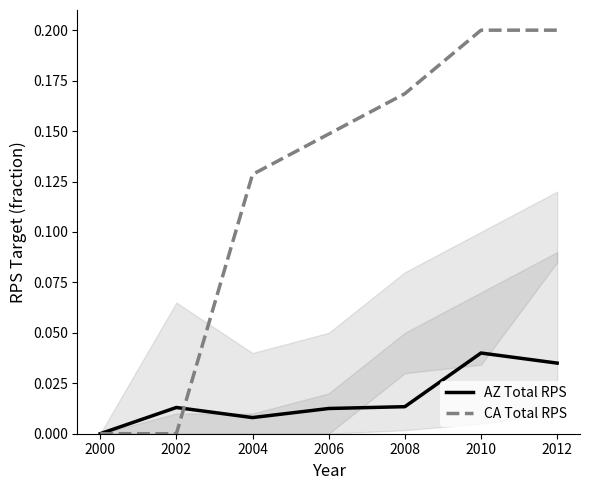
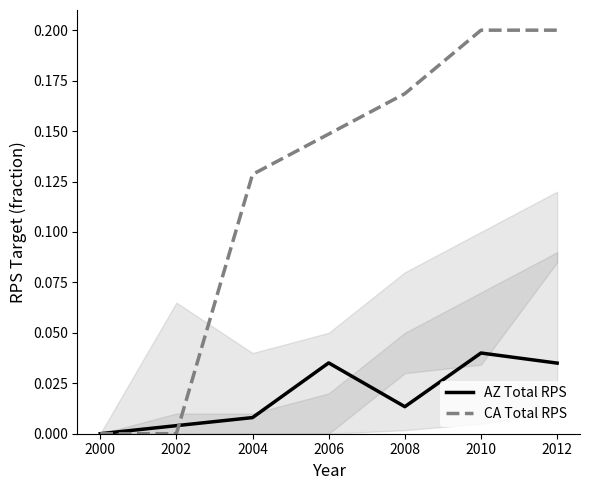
AZ Total RPS, 2002: 0.013 -> 0.004
AZ Total RPS, 2006: 0.013 -> 0.035
